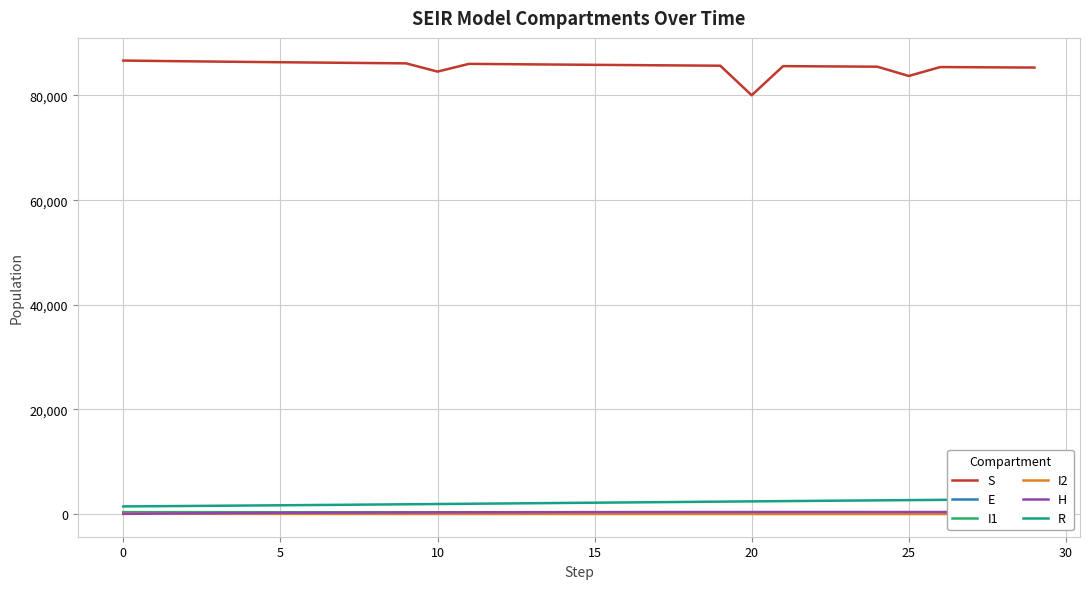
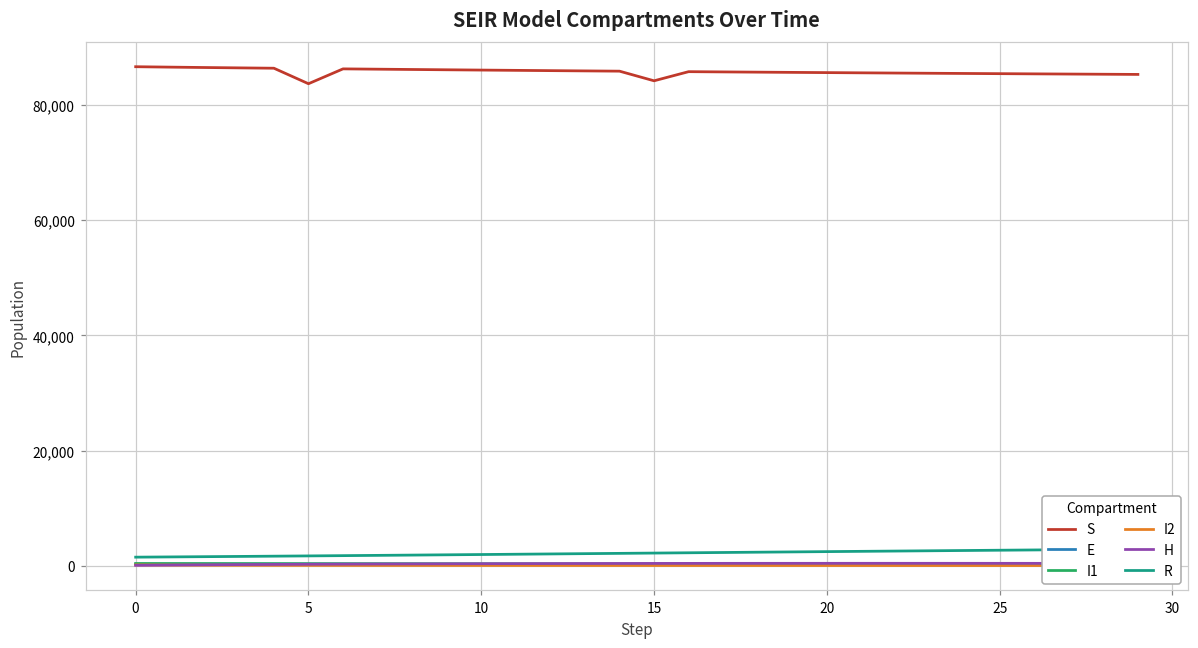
S, 5: 86,000 -> 84,000
S, 10: 85,000 -> 86,000
S, 15: 86,000 -> 84,000
S, 20: 80,000 -> 86,000
S, 25: 84,000 -> 85,000
